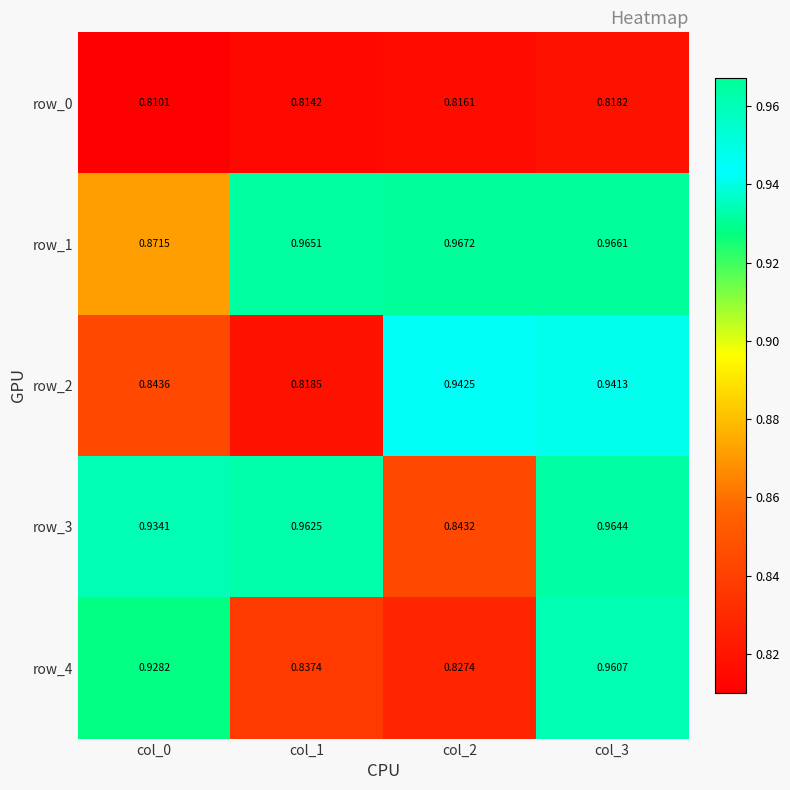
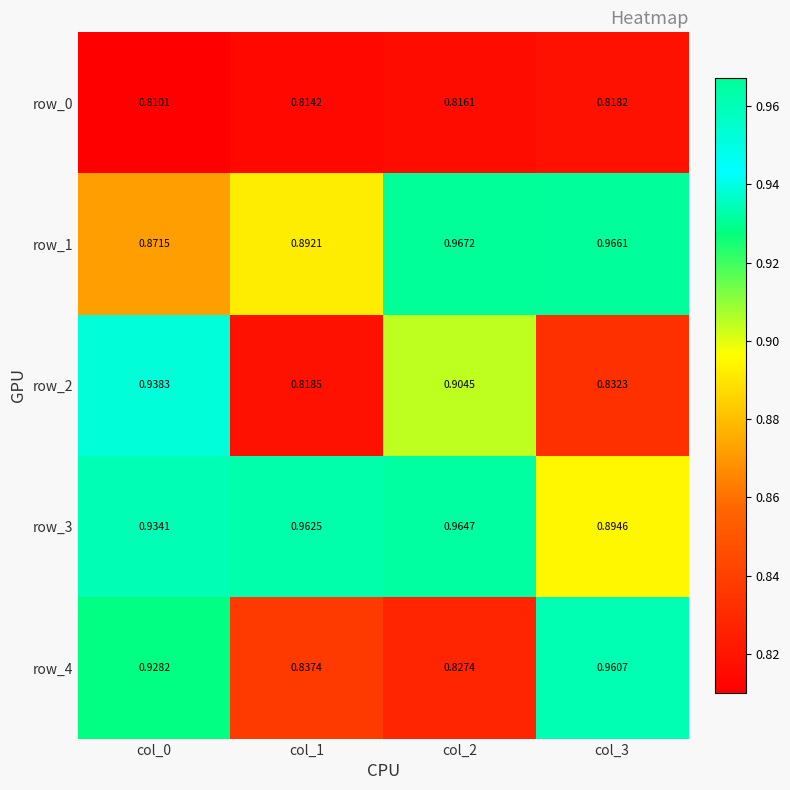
row_1, col_1: 0.9651 -> 0.8921
row_2, col_0: 0.8436 -> 0.9383
row_2, col_2: 0.9425 -> 0.9045
row_2, col_3: 0.9413 -> 0.8323
row_3, col_2: 0.8432 -> 0.9647
row_3, col_3: 0.9644 -> 0.8946
